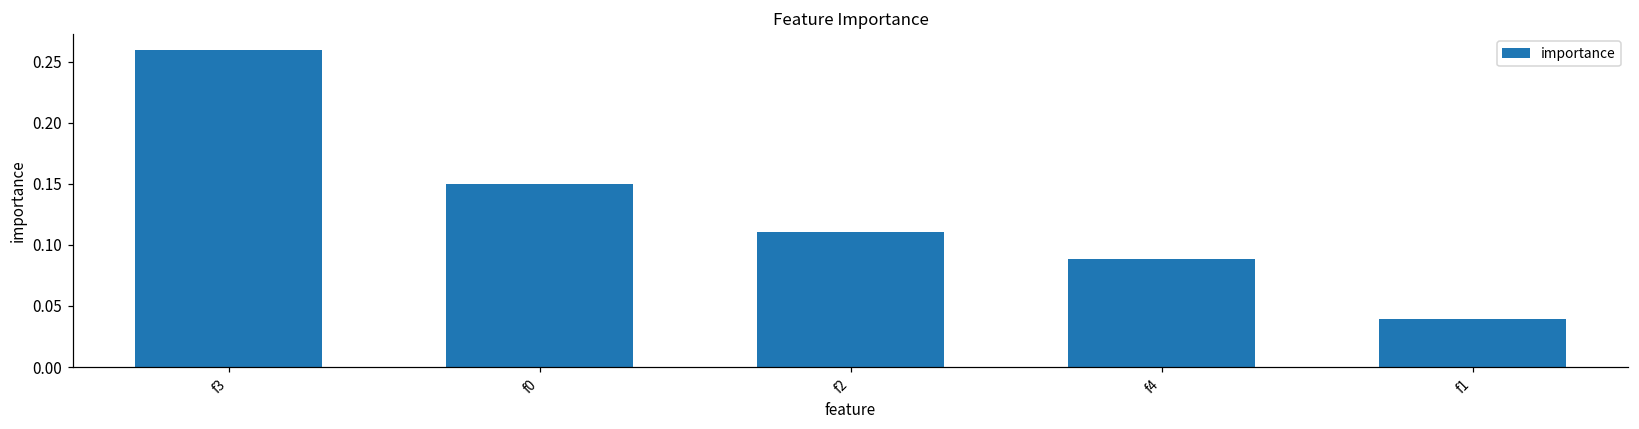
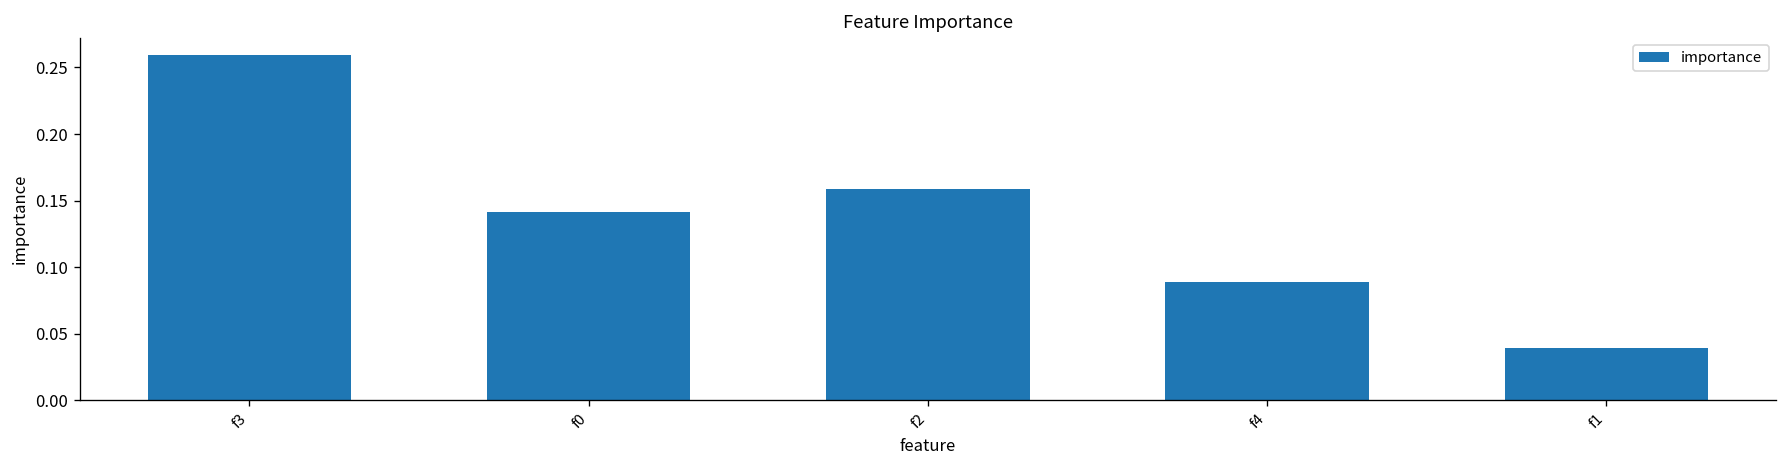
f0: 0.150 -> 0.141
f2: 0.111 -> 0.159
